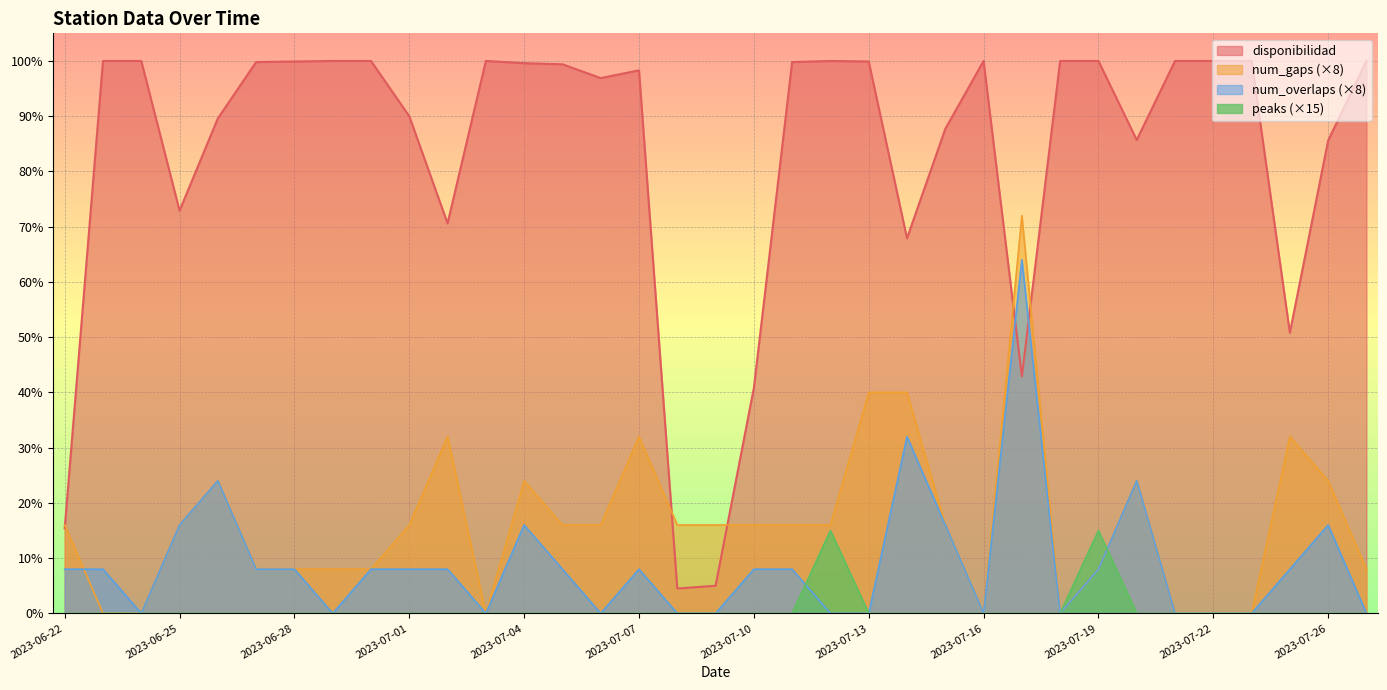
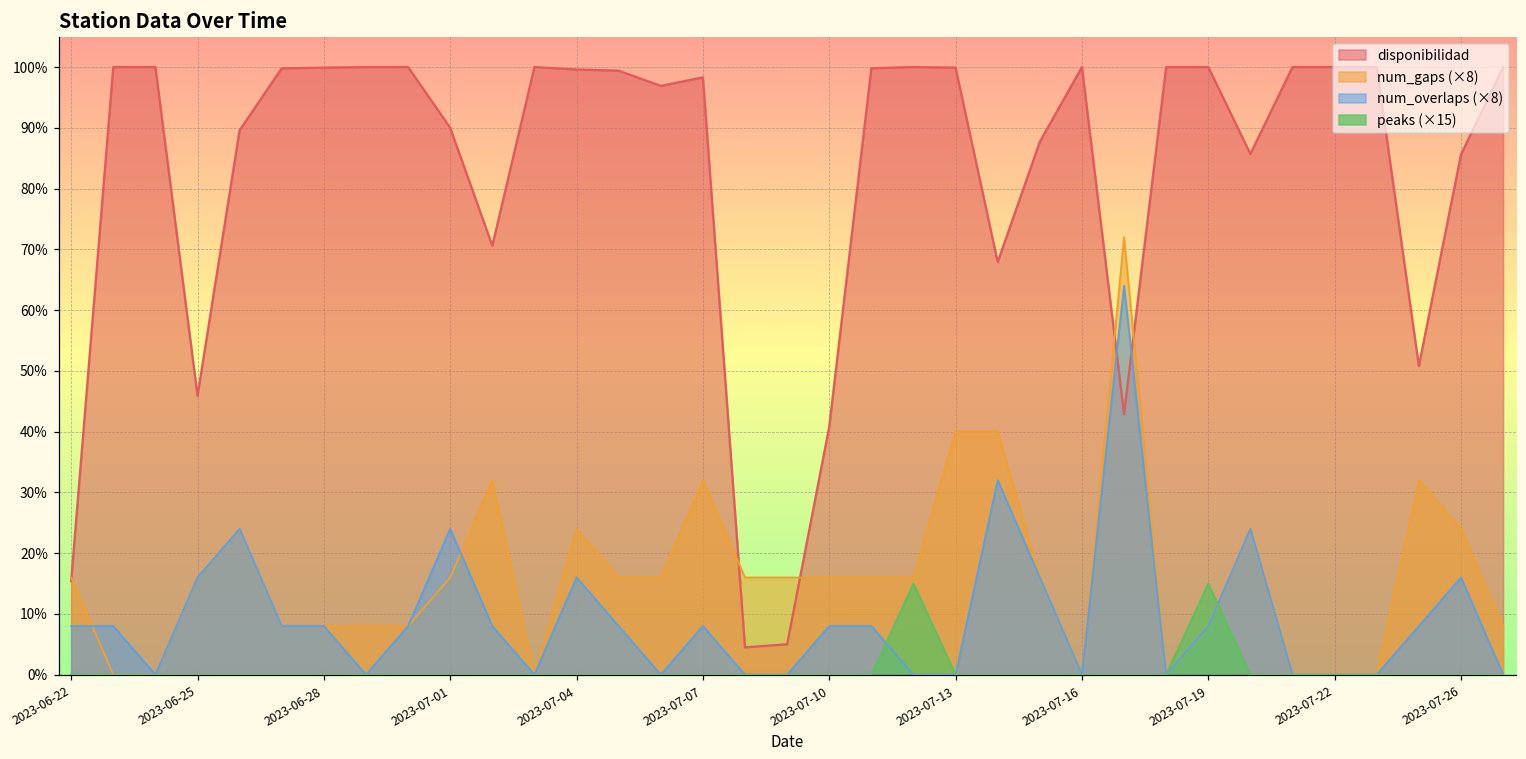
disponibilidad, 2023-06-25: 73% -> 46%
num_overlaps (×8), 2023-07-01: 8% -> 24%
